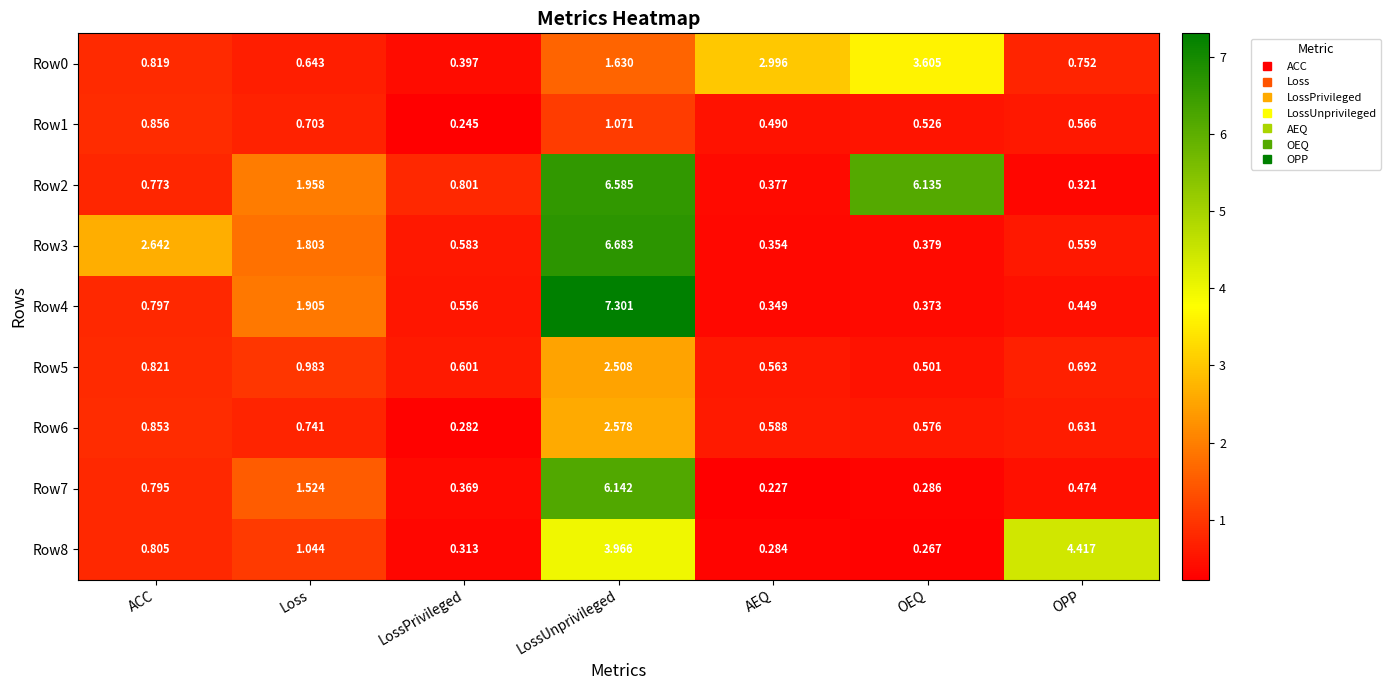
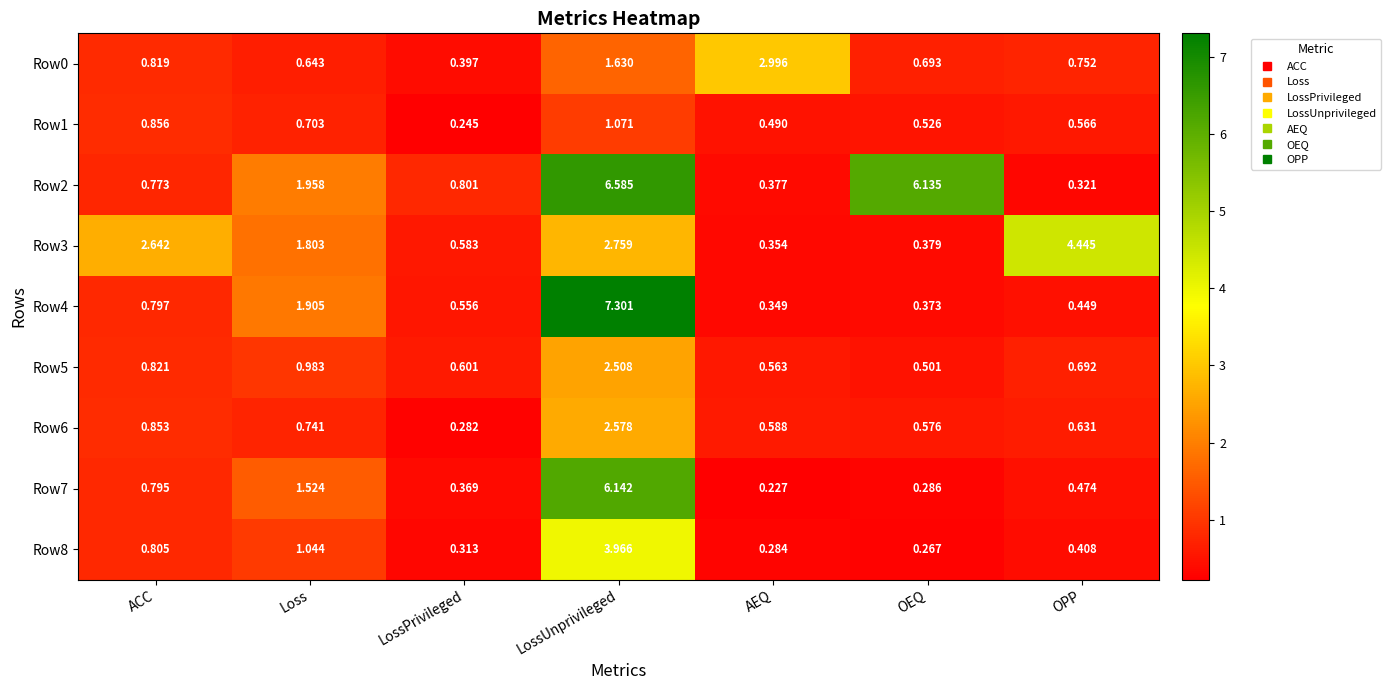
Row0, OEQ: 3.605 -> 0.693
Row3, LossUnprivileged: 6.683 -> 2.759
Row3, OPP: 0.559 -> 4.445
Row8, OPP: 4.417 -> 0.408
